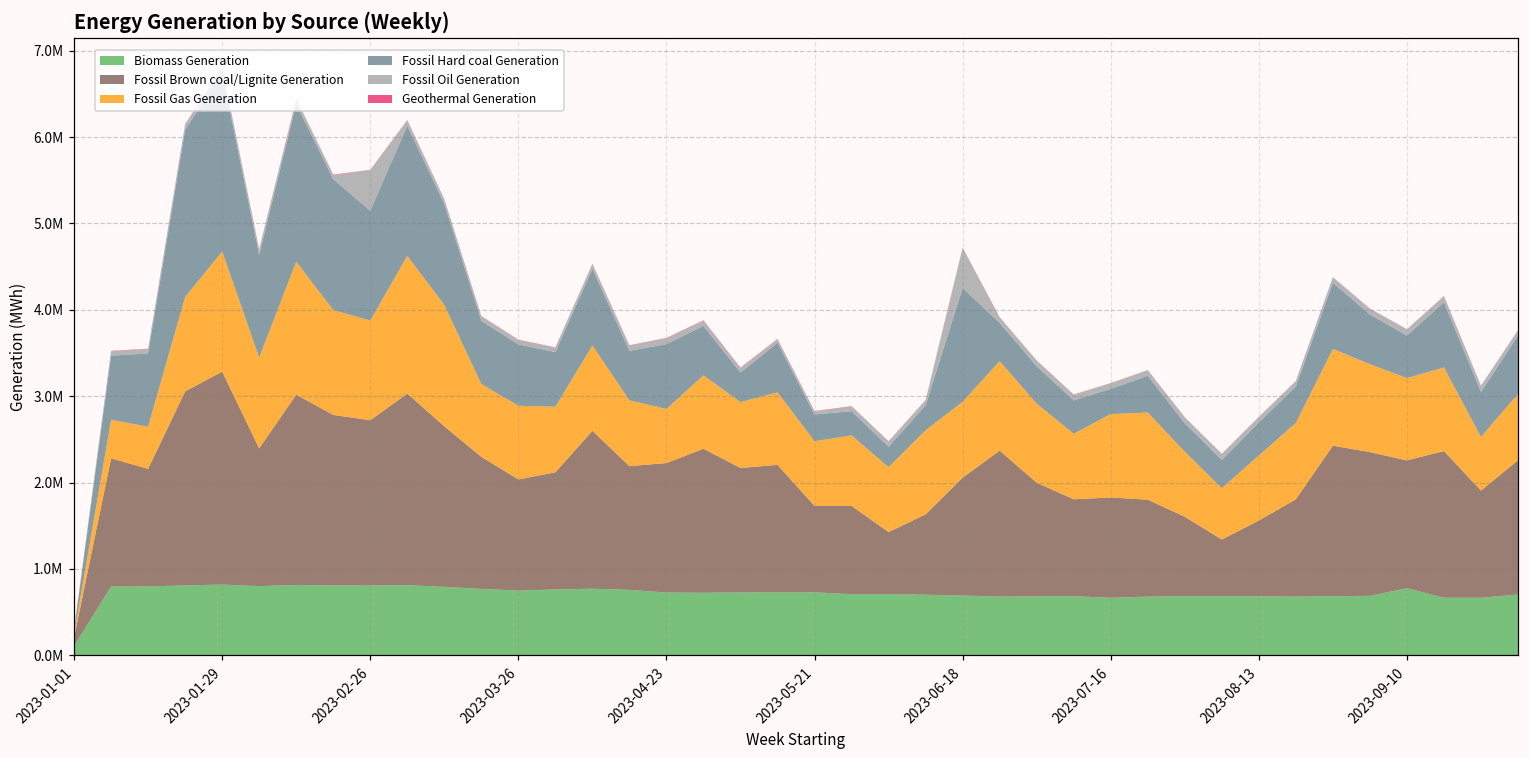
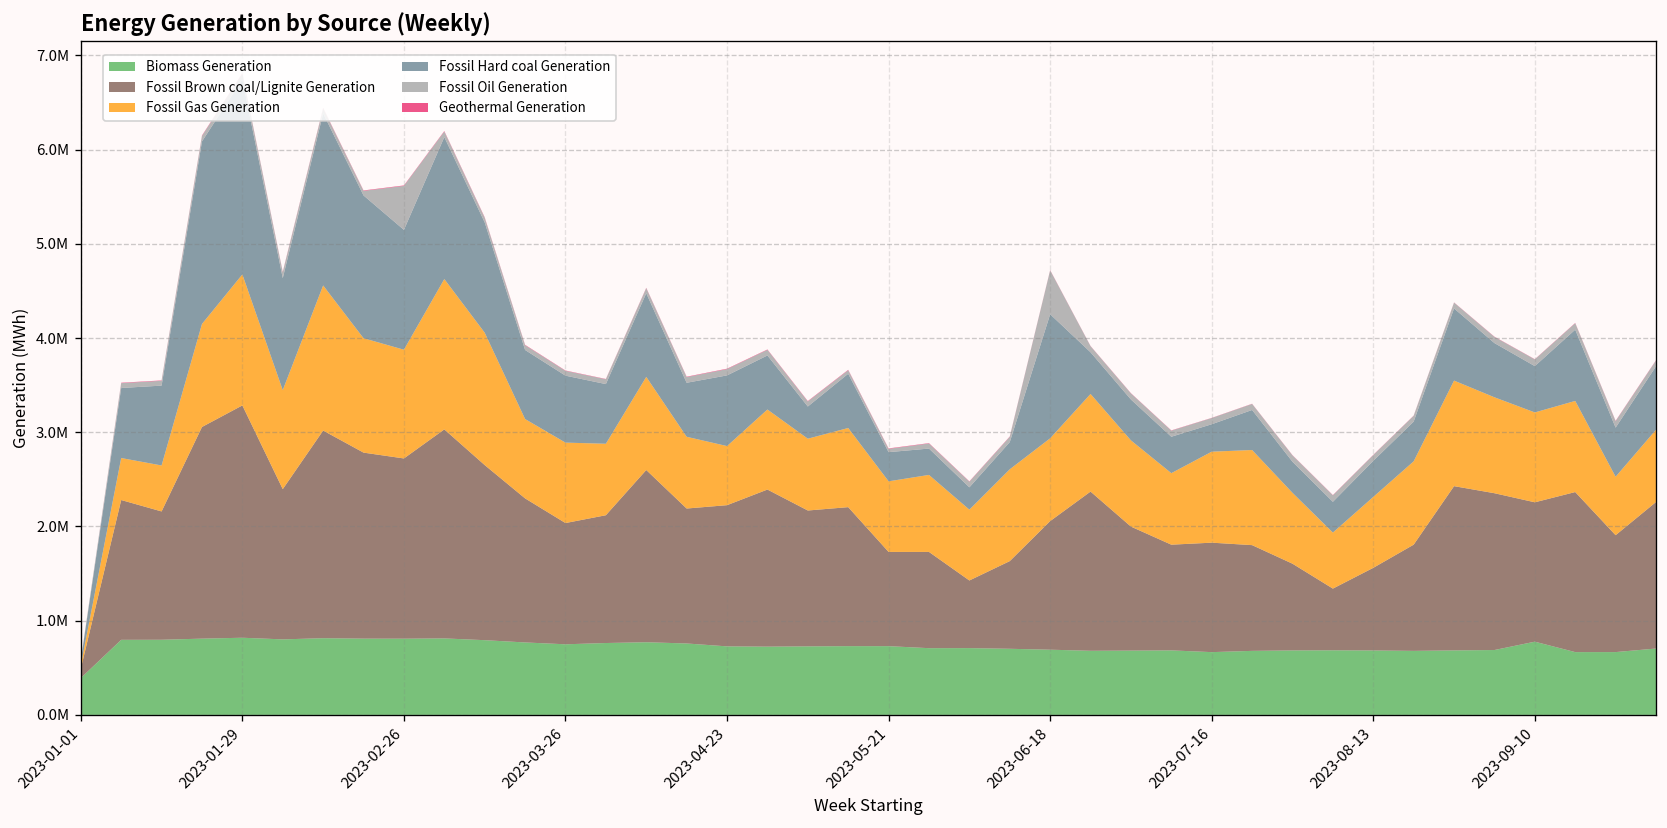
Biomass Generation, 2023-01-01: 100000 -> 400000
